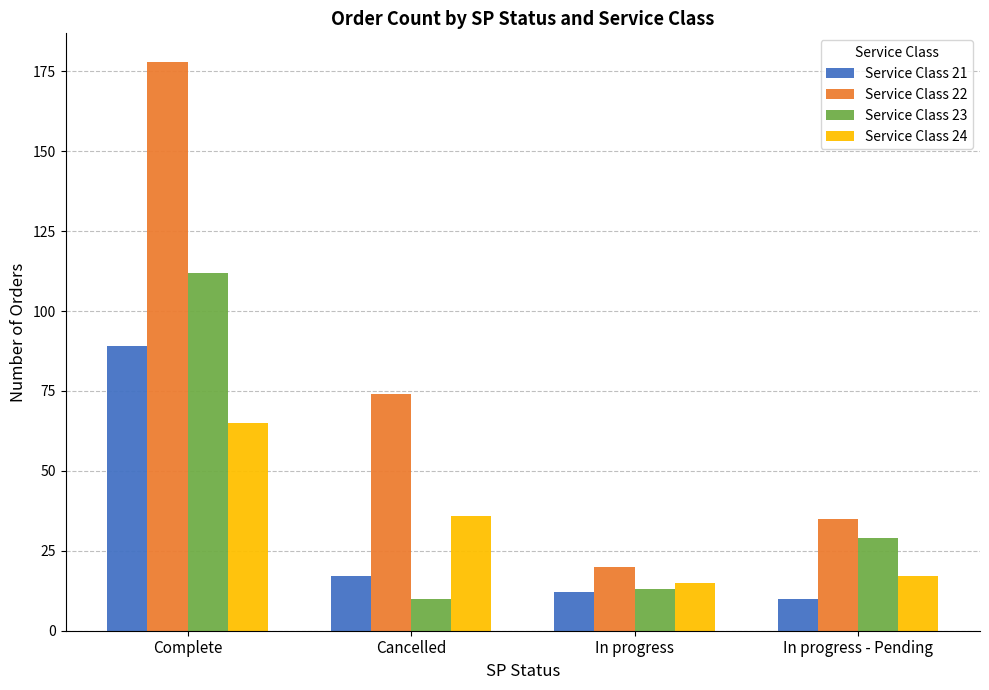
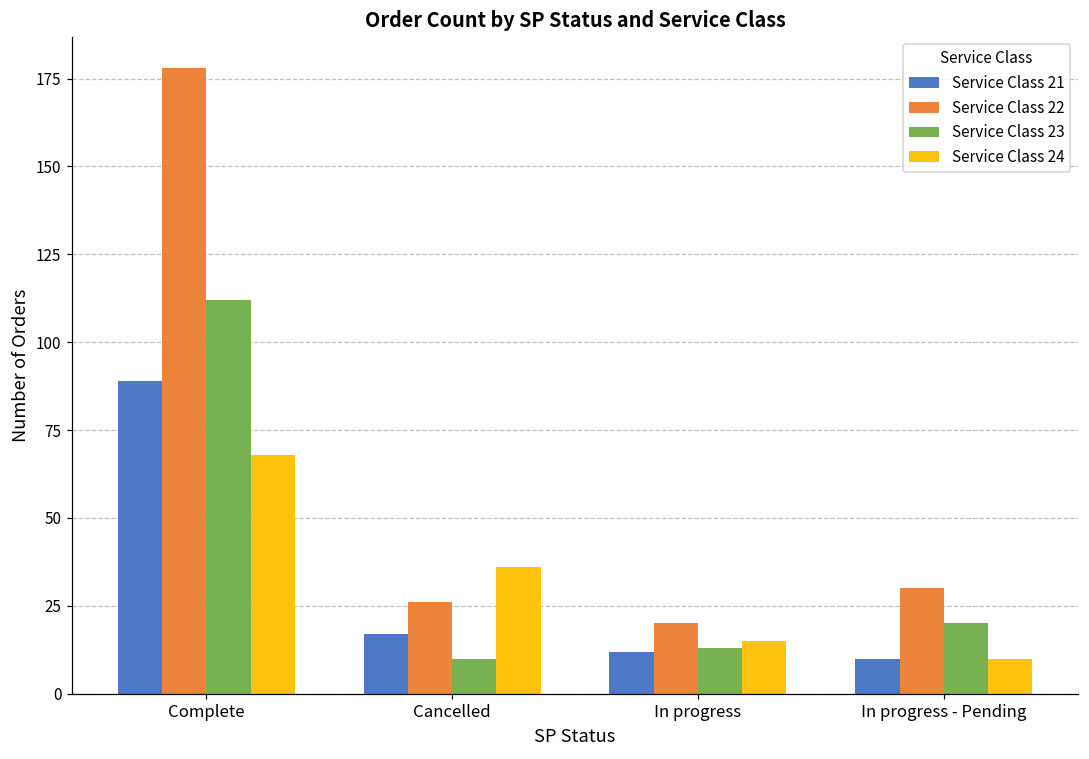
Service Class 24, Complete: 65 -> 68
Service Class 22, Cancelled: 74 -> 26
Service Class 22, In progress - Pending: 35 -> 30
Service Class 23, In progress - Pending: 29 -> 20
Service Class 24, In progress - Pending: 17 -> 10
